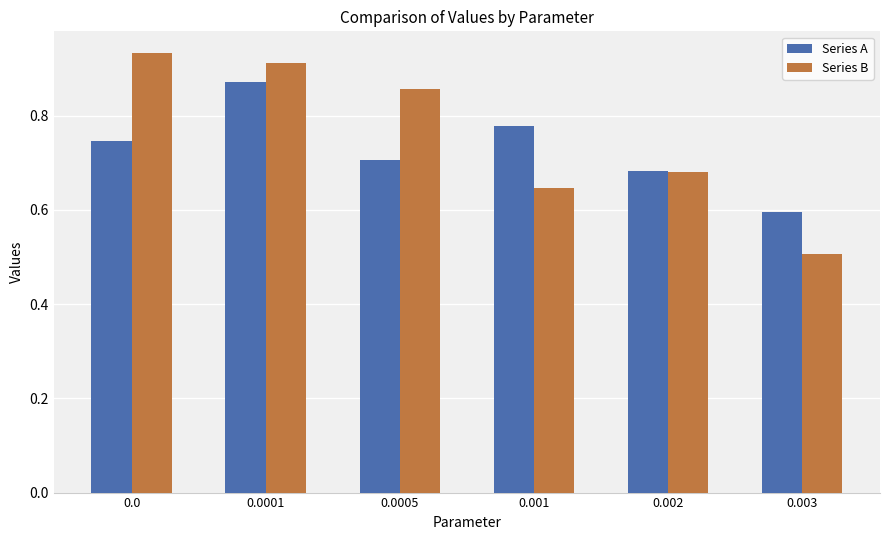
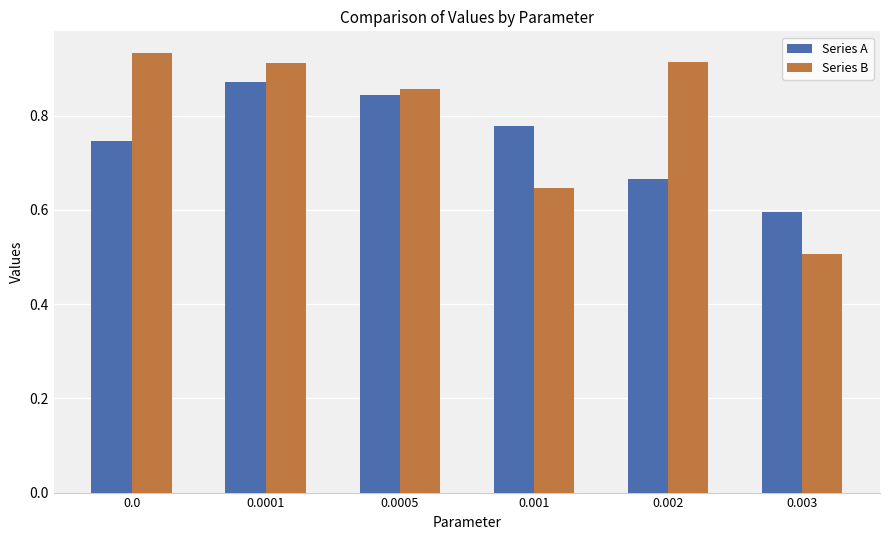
Series A, 0.0005: 0.71 -> 0.84
Series A, 0.002: 0.68 -> 0.67
Series B, 0.002: 0.68 -> 0.91
